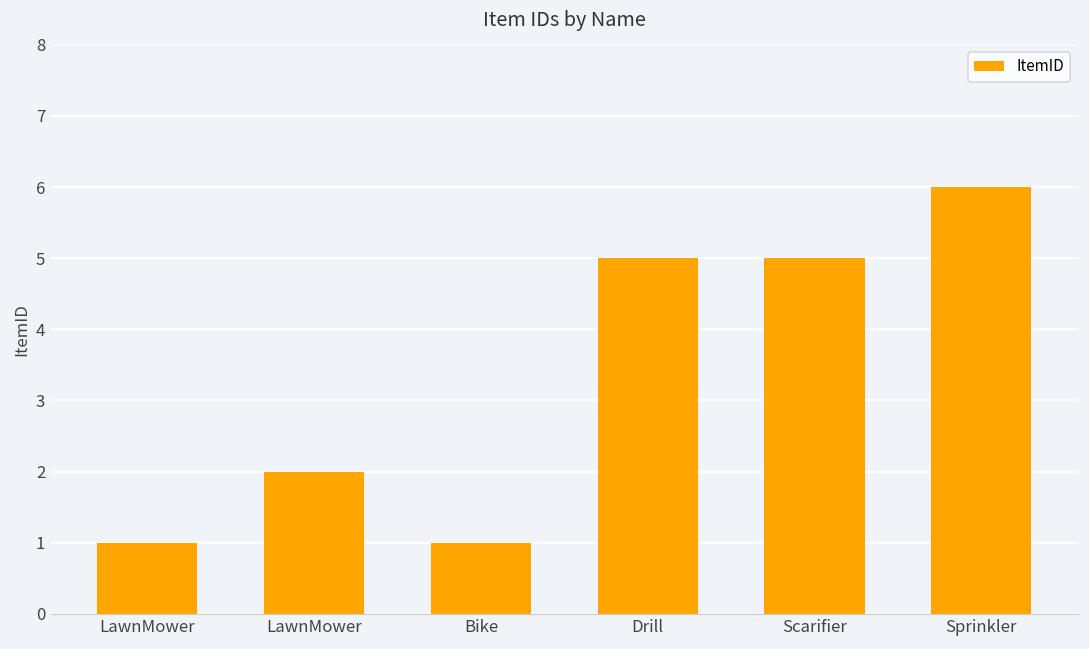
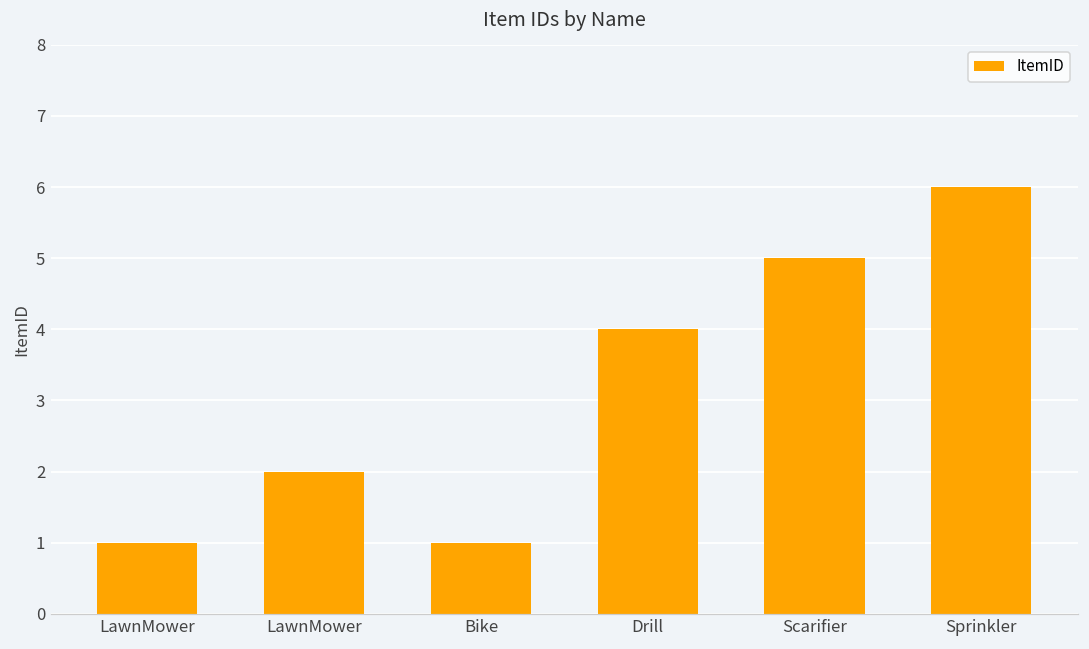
Drill: 5 -> 4
